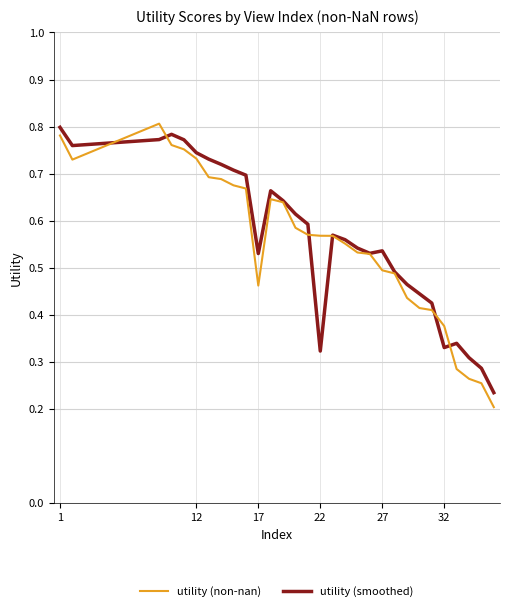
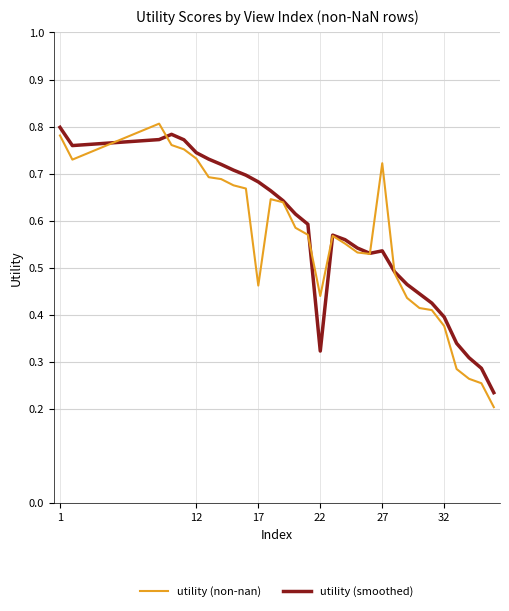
utility (smoothed), 17: 0.53 -> 0.68
utility (non-nan), 22: 0.57 -> 0.44
utility (non-nan), 27: 0.49 -> 0.72
utility (smoothed), 32: 0.33 -> 0.40
